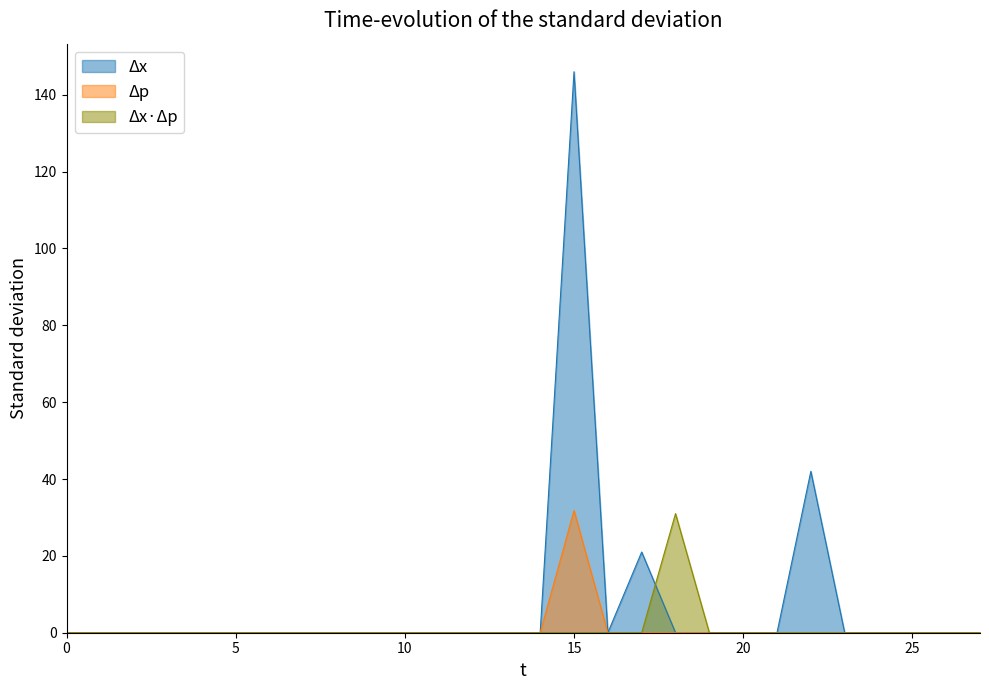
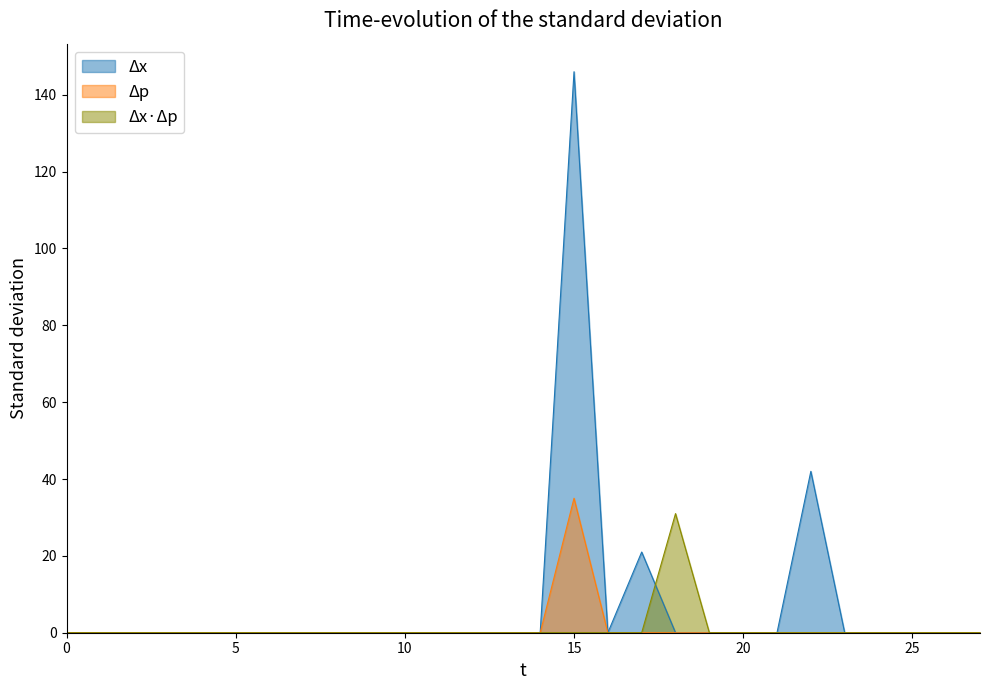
Δp, 15: 32 -> 35
